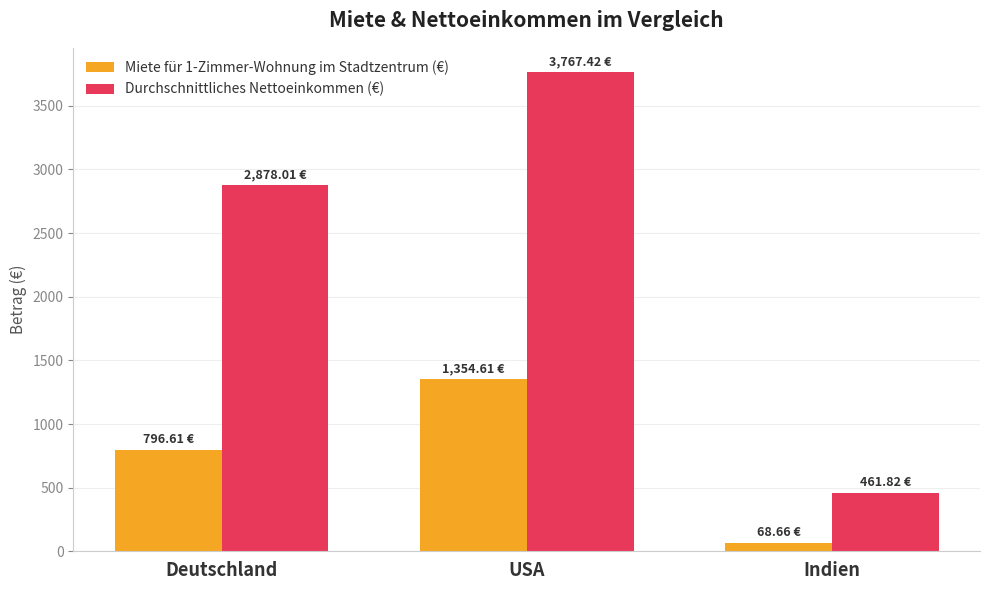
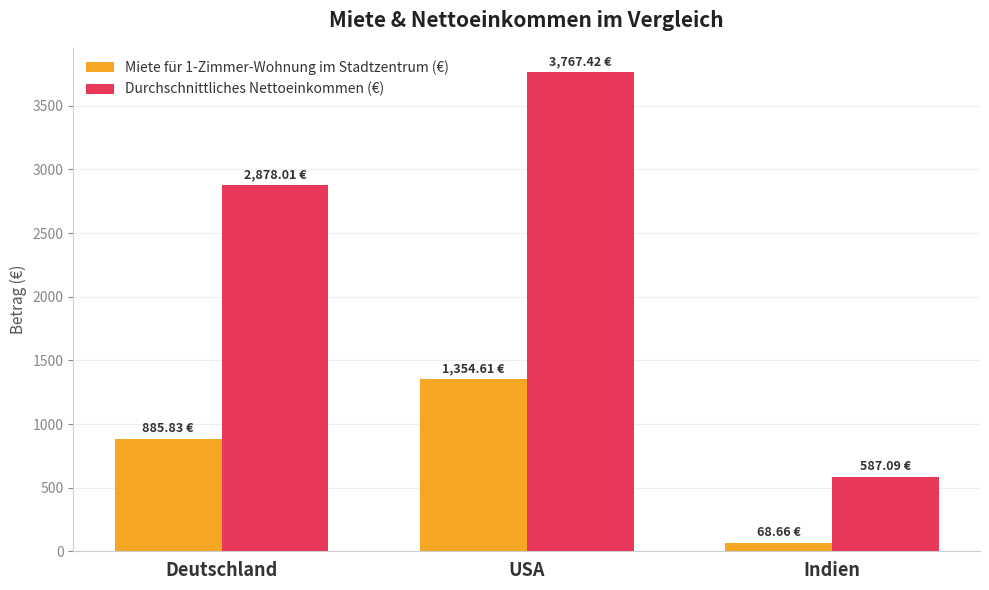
Miete für 1-Zimmer-Wohnung im Stadtzentrum (€), Deutschland: 796.61 -> 885.83
Durchschnittliches Nettoeinkommen (€), Indien: 461.82 -> 587.09
